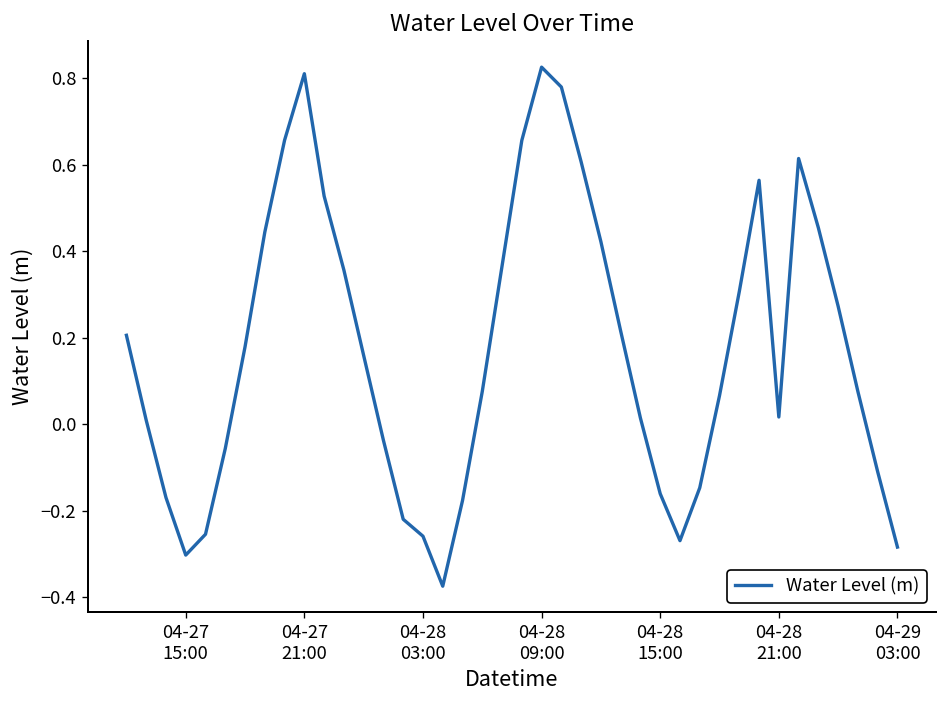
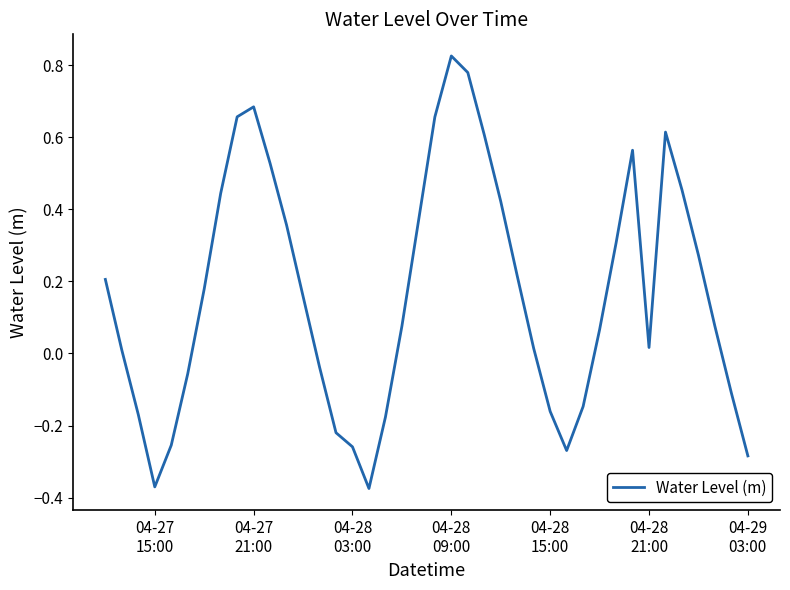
04-27 15:00: -0.30 -> -0.37
04-27 21:00: 0.81 -> 0.68
